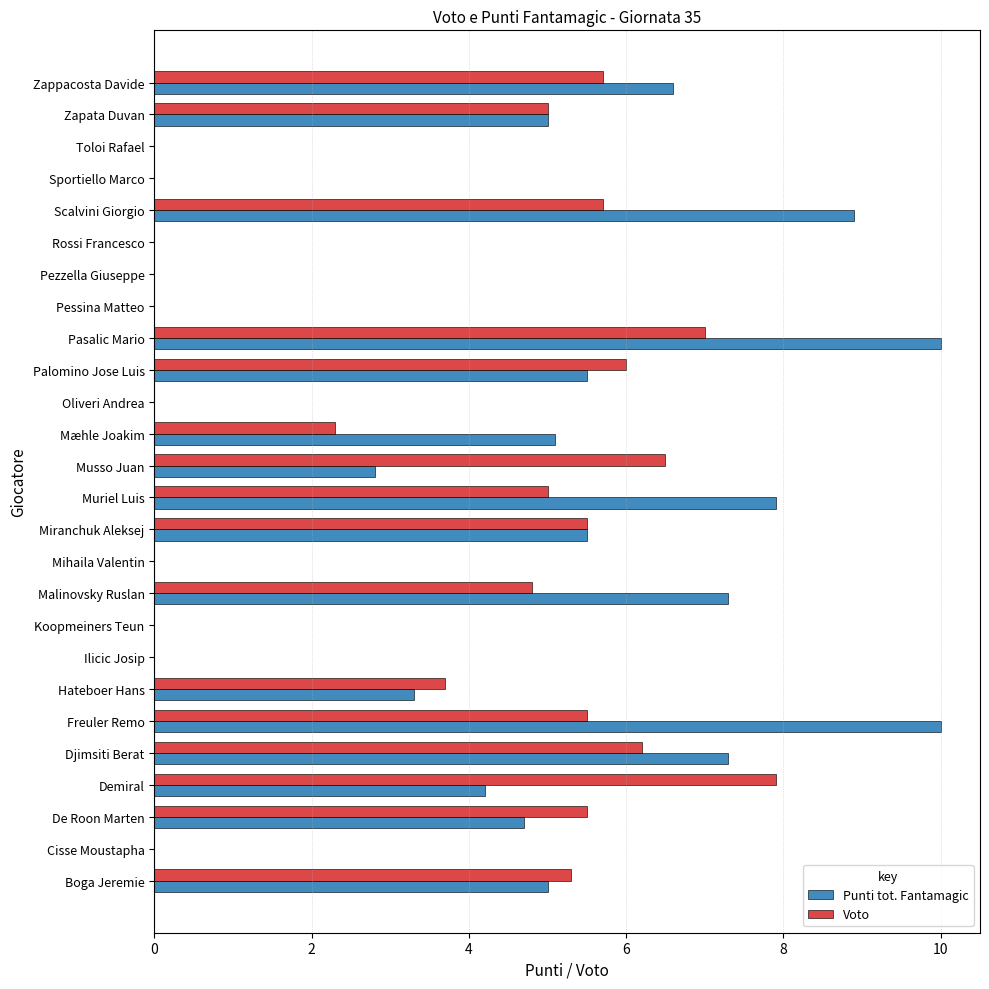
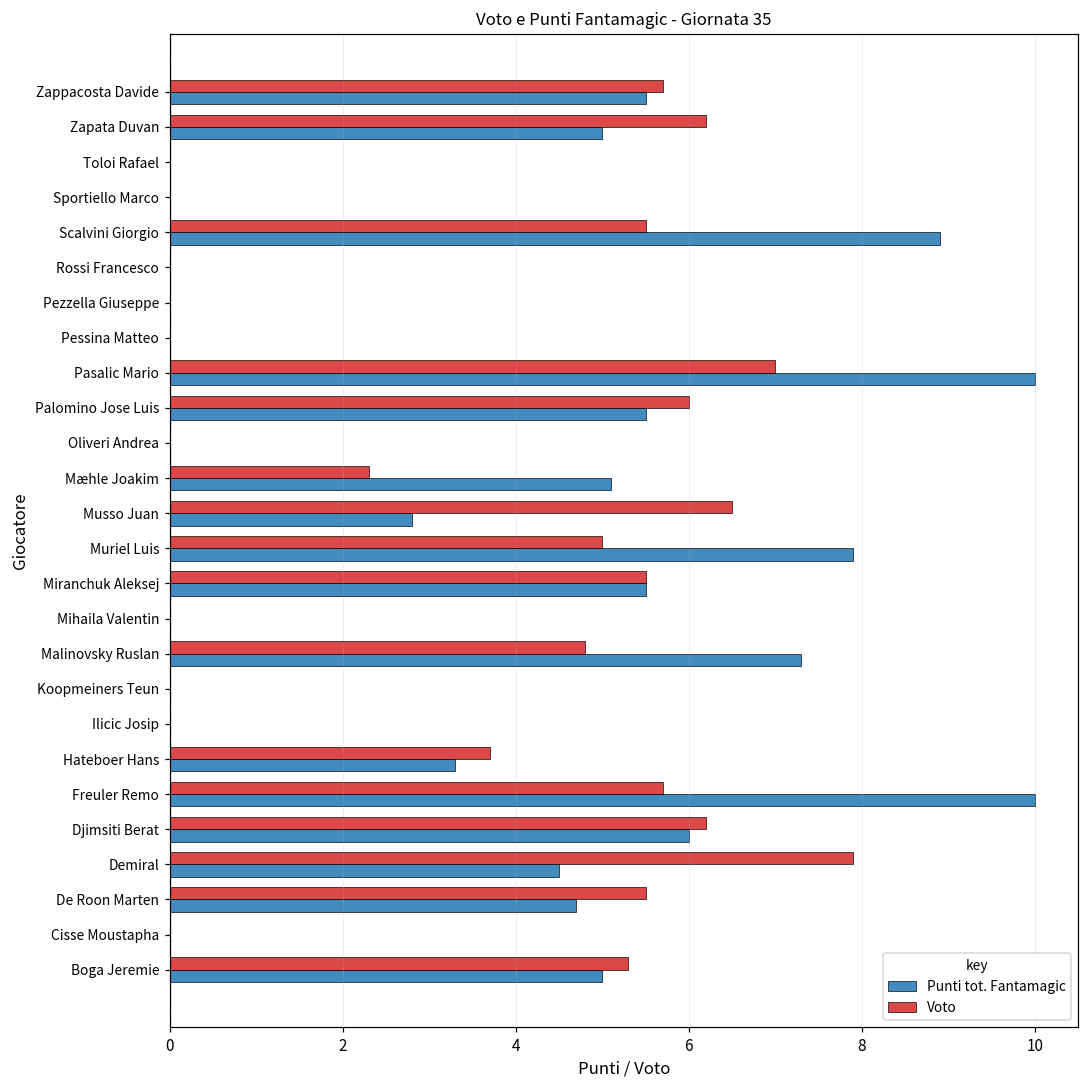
Punti tot. Fantamagic, Zappacosta Davide: 6.6 -> 5.5
Voto, Zapata Duvan: 5.0 -> 6.2
Voto, Scalvini Giorgio: 5.7 -> 5.5
Voto, Freuler Remo: 5.5 -> 5.7
Punti tot. Fantamagic, Djimsiti Berat: 7.3 -> 6.0
Punti tot. Fantamagic, Demiral: 4.2 -> 4.5
